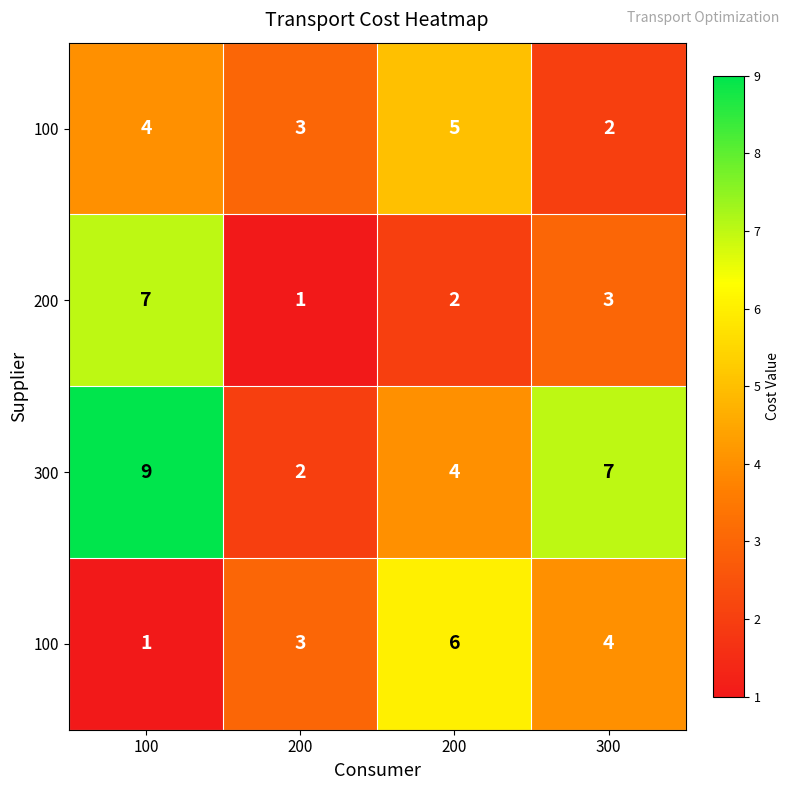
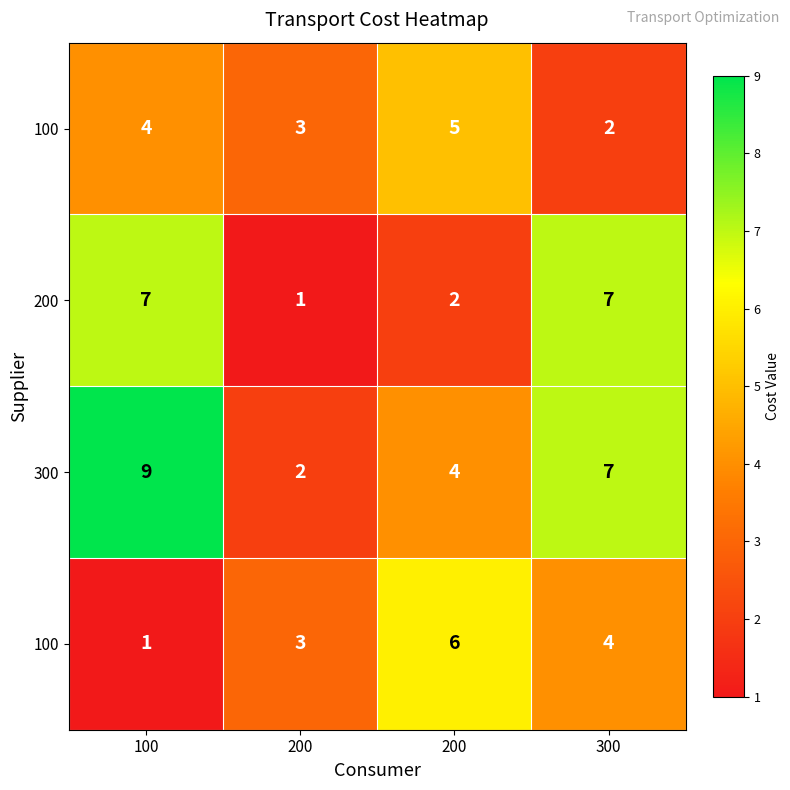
200, 300: 3 -> 7
